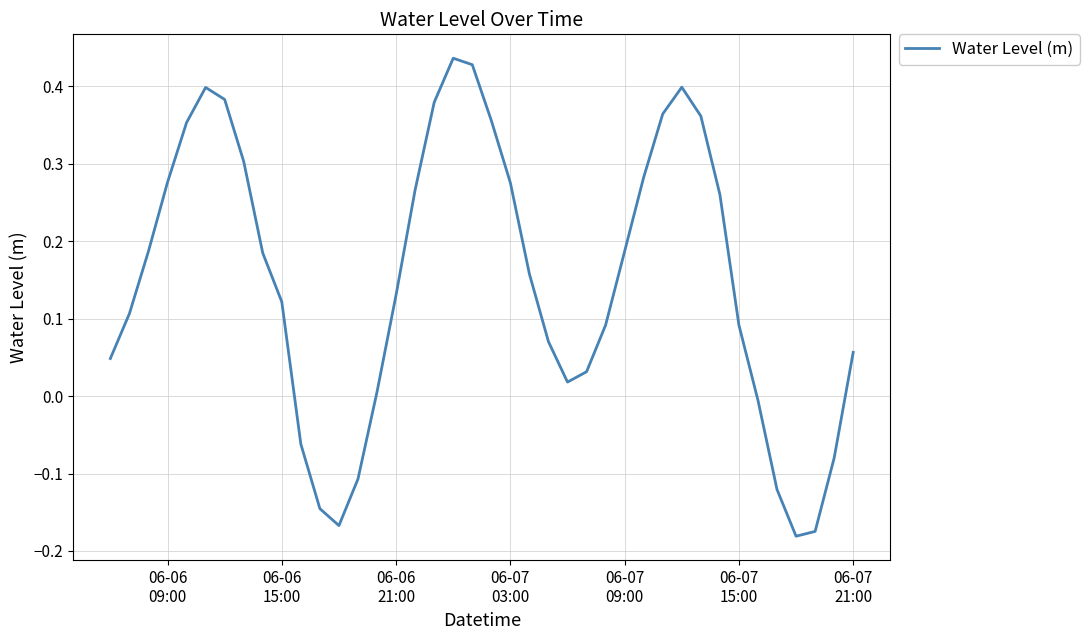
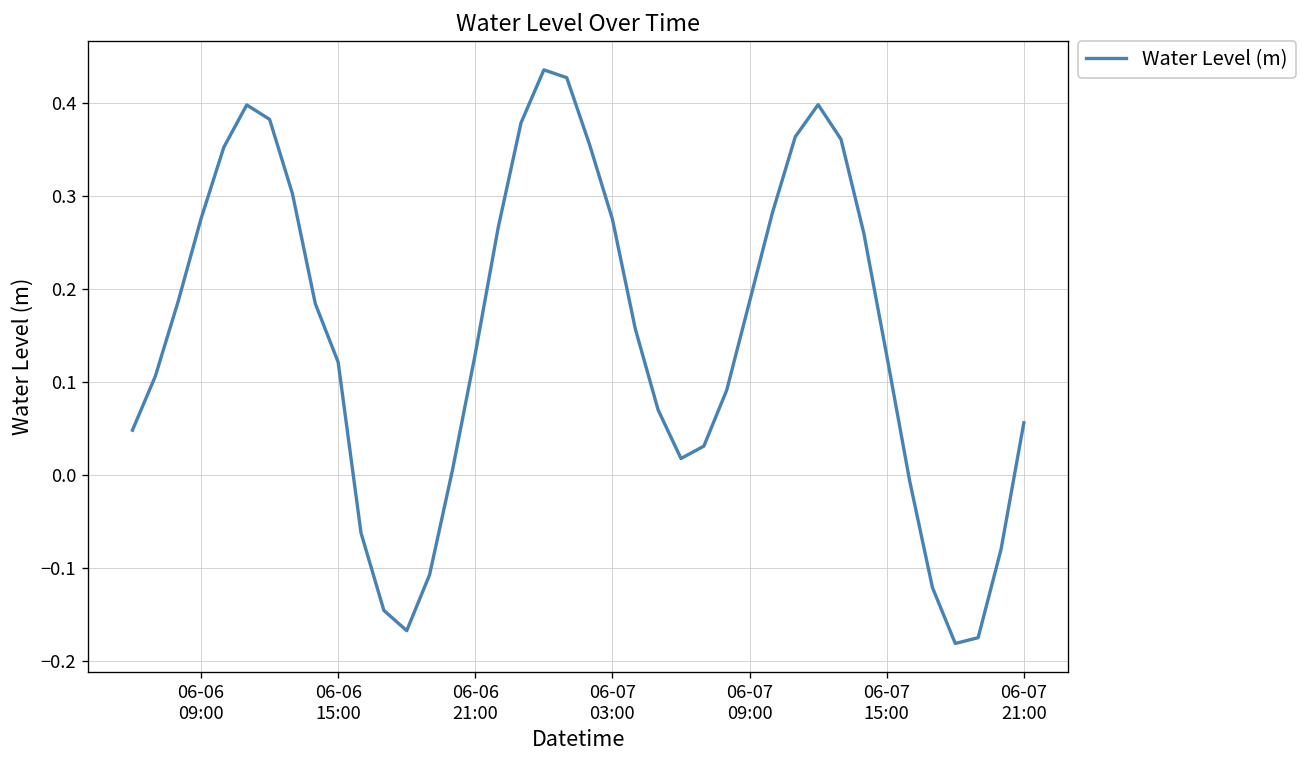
06-07 15:00: 0.09 -> 0.13
